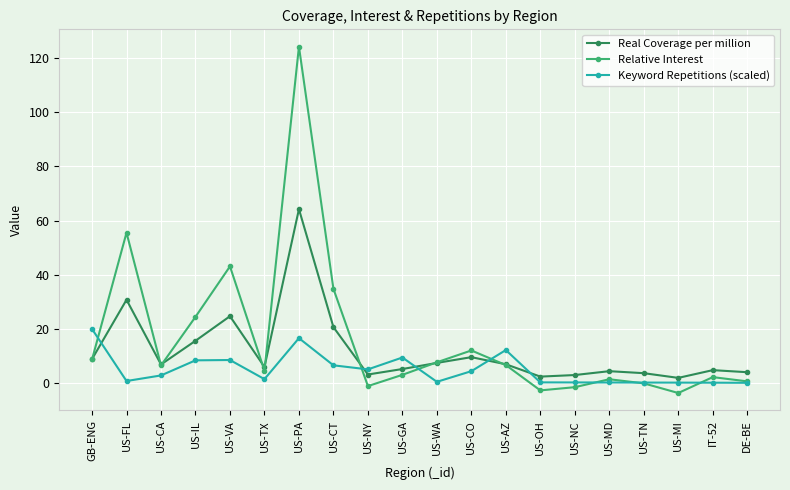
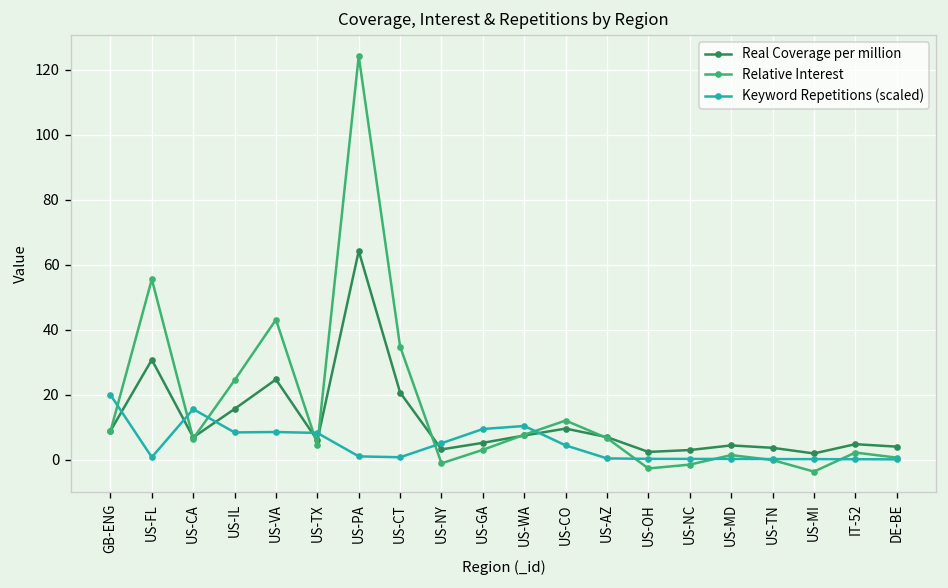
Keyword Repetitions (scaled), US-CA: 3 -> 16
Keyword Repetitions (scaled), US-TX: 2 -> 8
Keyword Repetitions (scaled), US-PA: 17 -> 1
Keyword Repetitions (scaled), US-CT: 7 -> 1
Keyword Repetitions (scaled), US-WA: 1 -> 10
Keyword Repetitions (scaled), US-AZ: 12 -> 0
